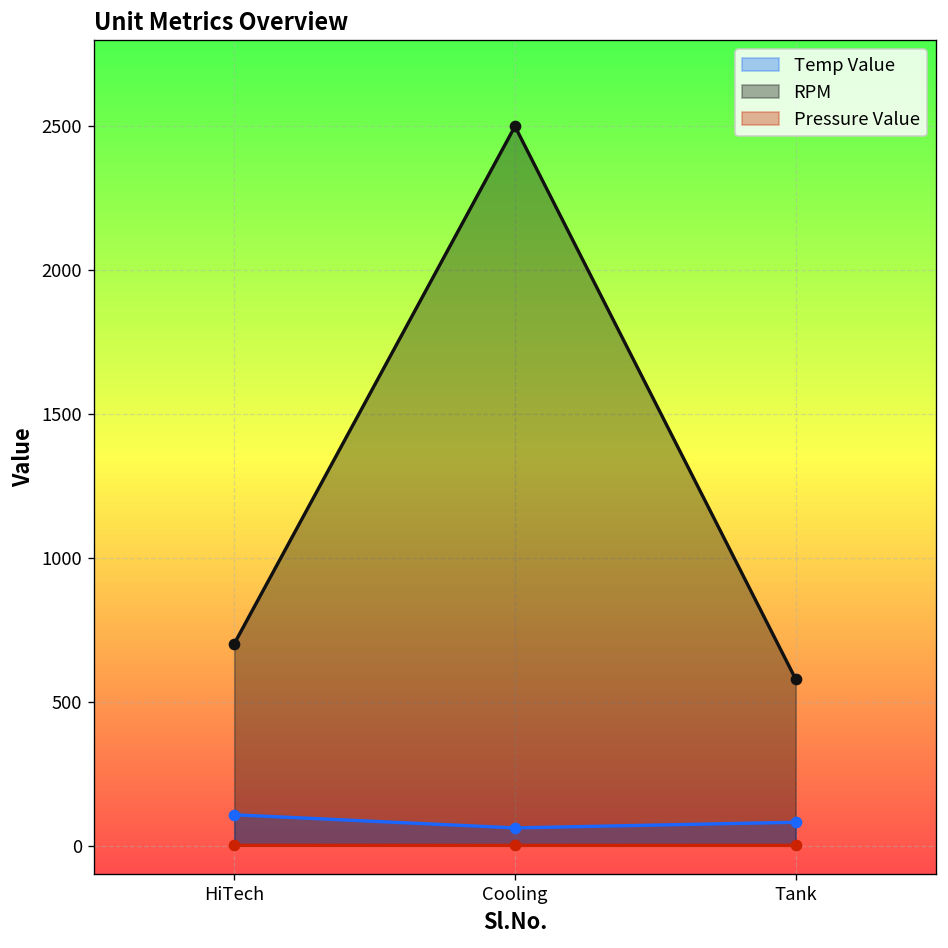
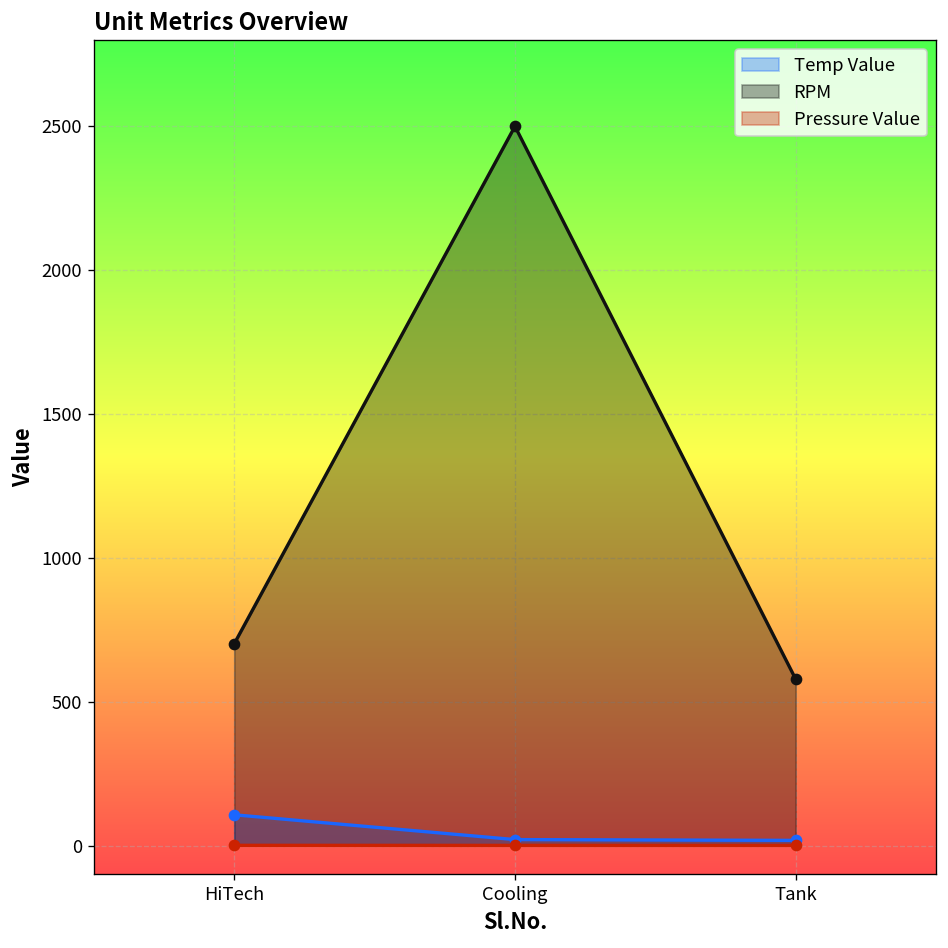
Temp Value, Cooling: 60 -> 20
Temp Value, Tank: 80 -> 20
